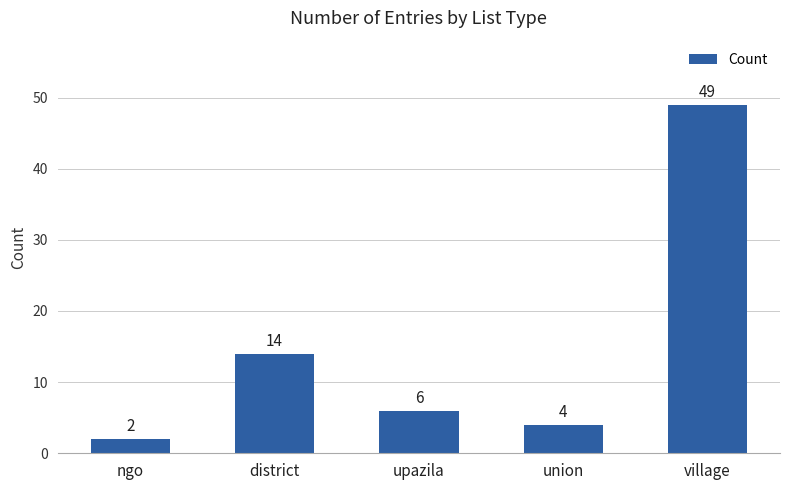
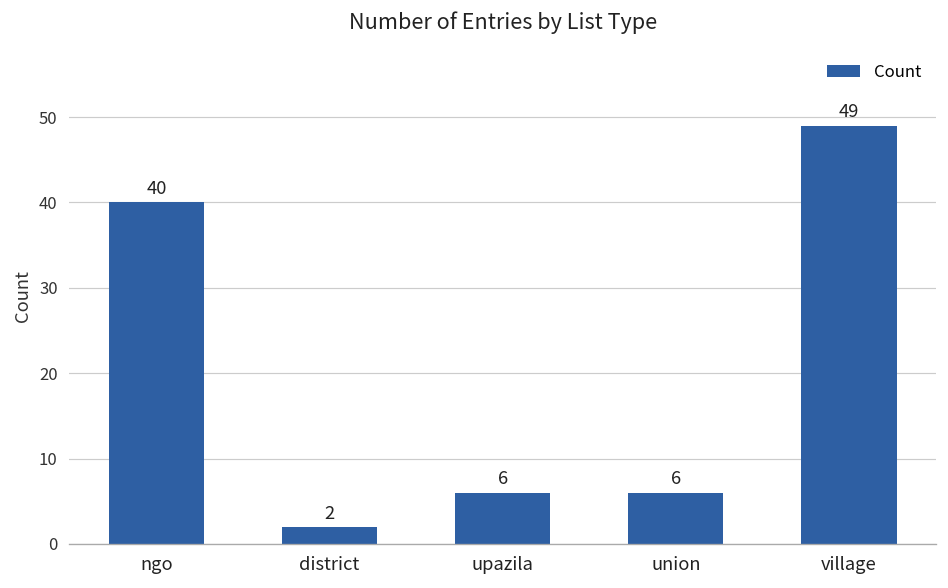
ngo: 2 -> 40
district: 14 -> 2
union: 4 -> 6
